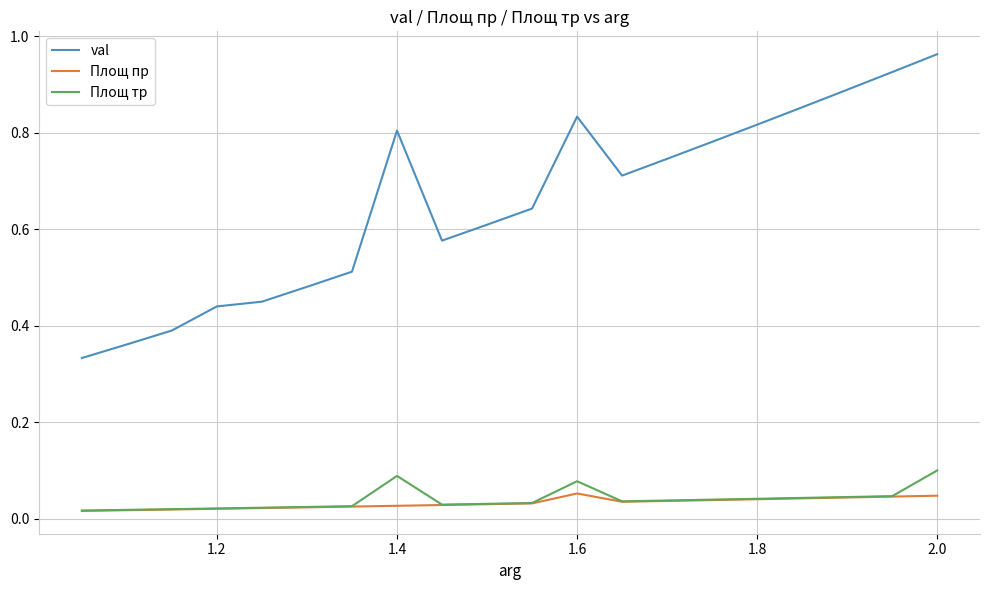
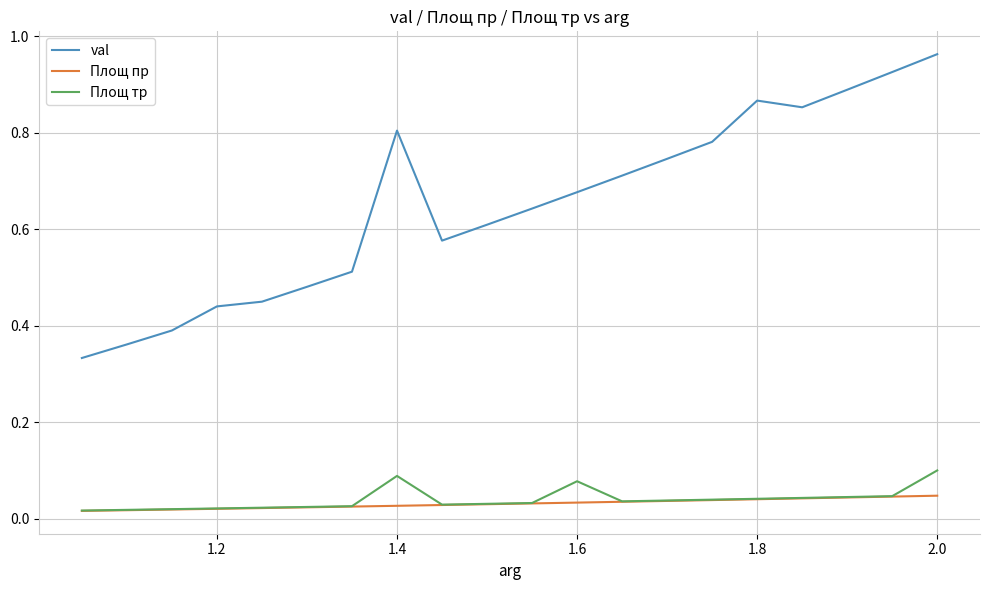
val, 1.6: 0.83 -> 0.68
Площ пр, 1.6: 0.05 -> 0.03
val, 1.8: 0.82 -> 0.87
